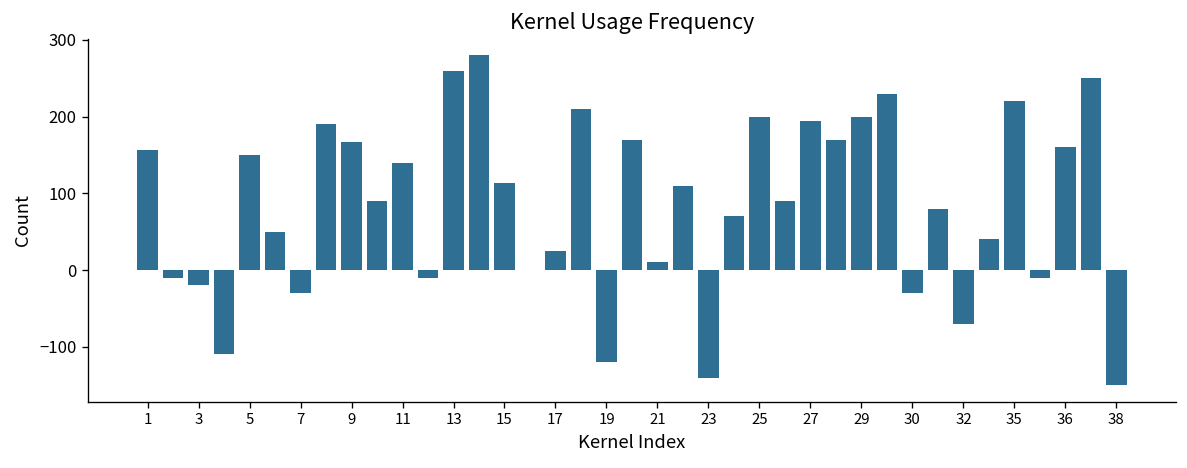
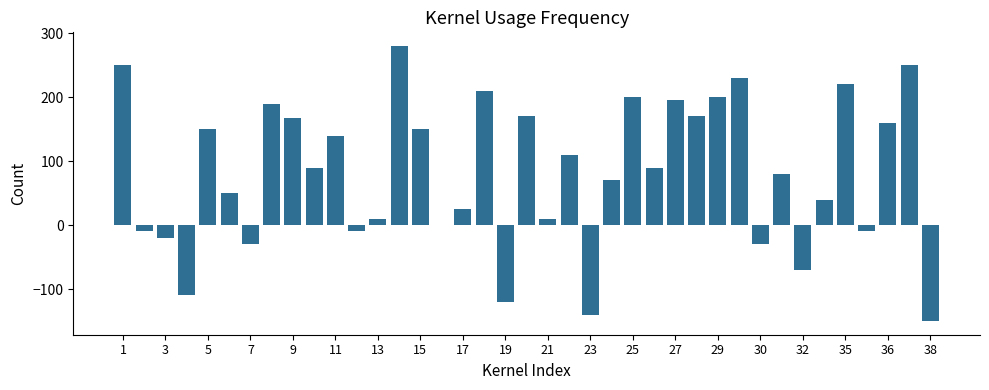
1: 160 -> 250
13: 260 -> 10
15: 110 -> 150
